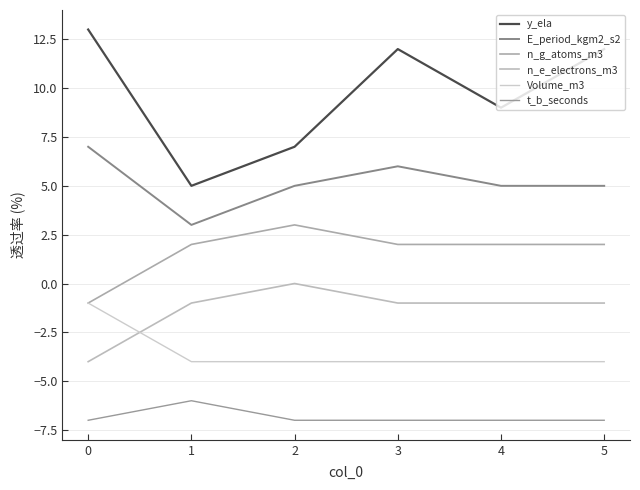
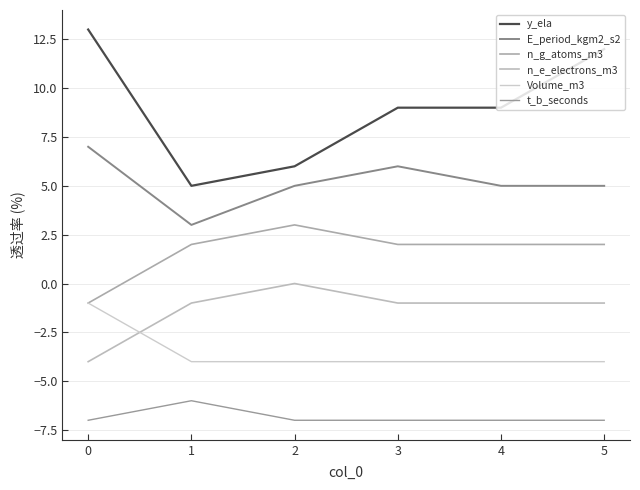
y_ela, 2: 7.0 -> 6.0
y_ela, 3: 12.0 -> 9.0
